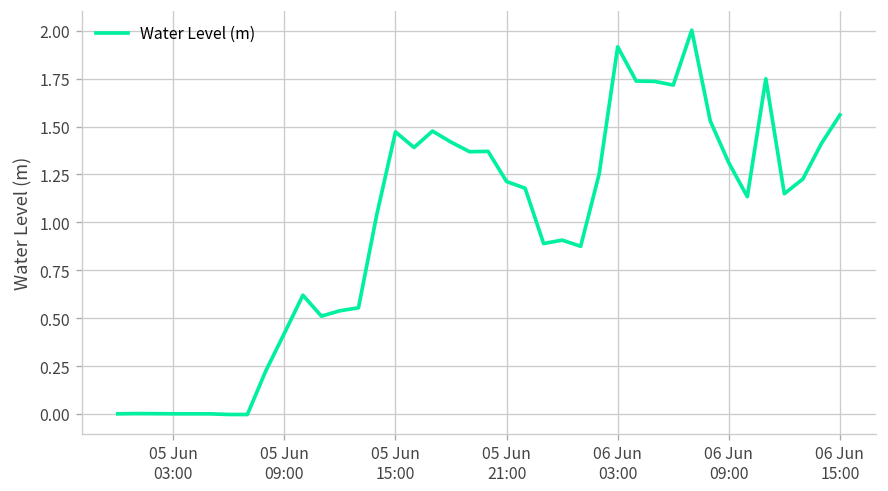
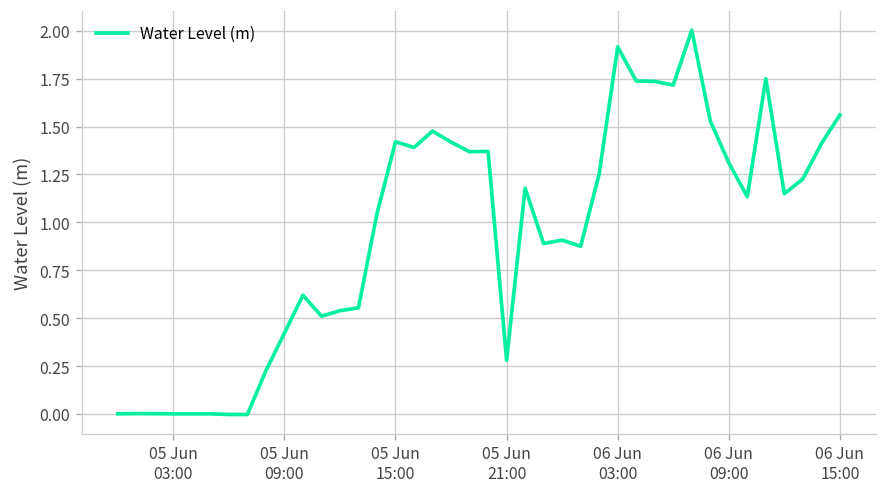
05 Jun 15:00: 1.47 -> 1.42
05 Jun 21:00: 1.21 -> 0.28
